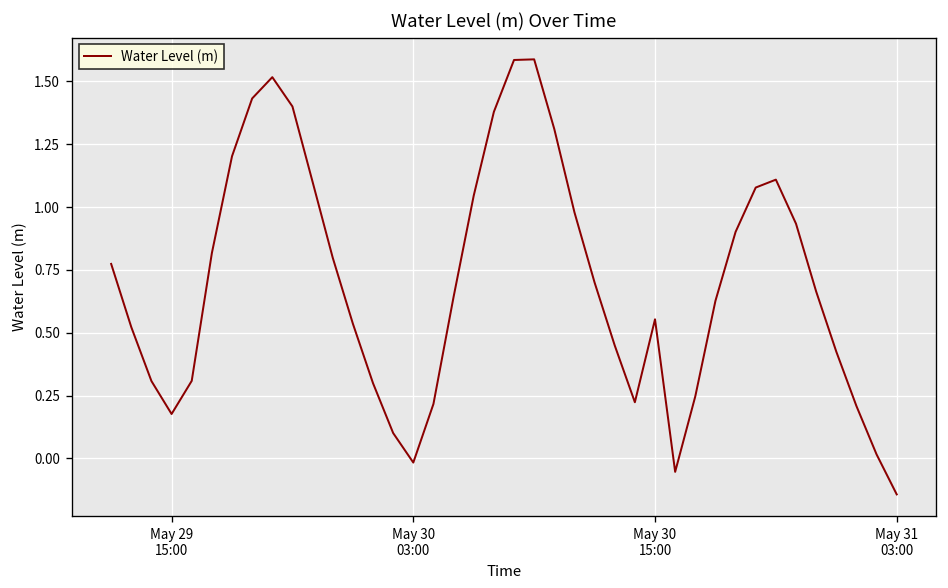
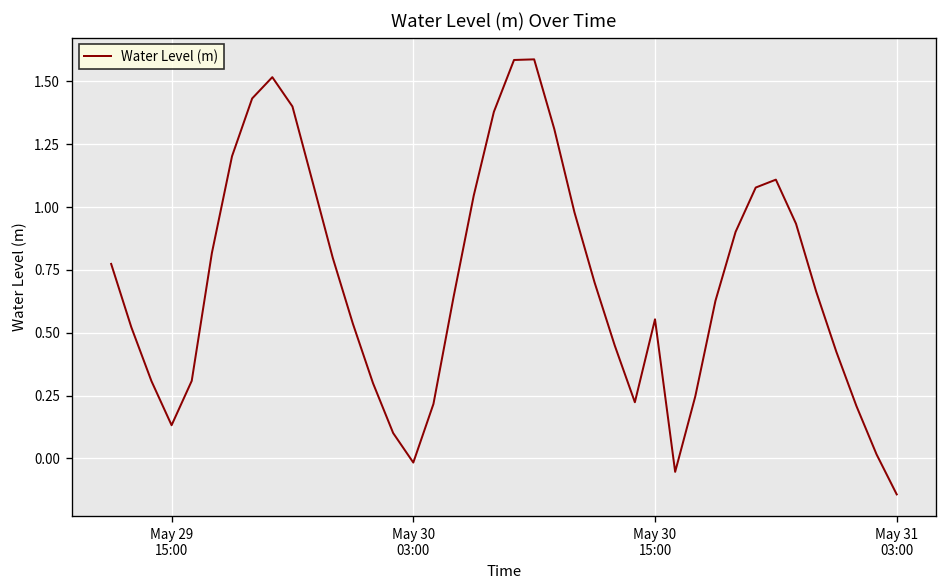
May 29 15:00: 0.18 -> 0.13
